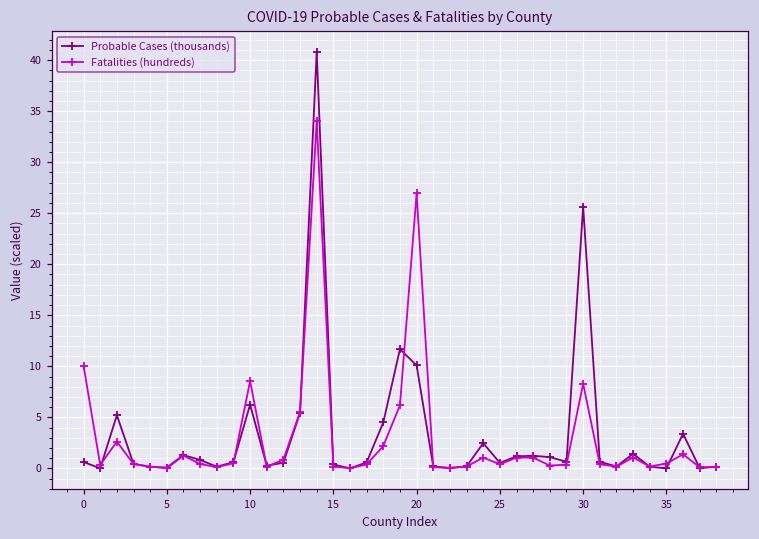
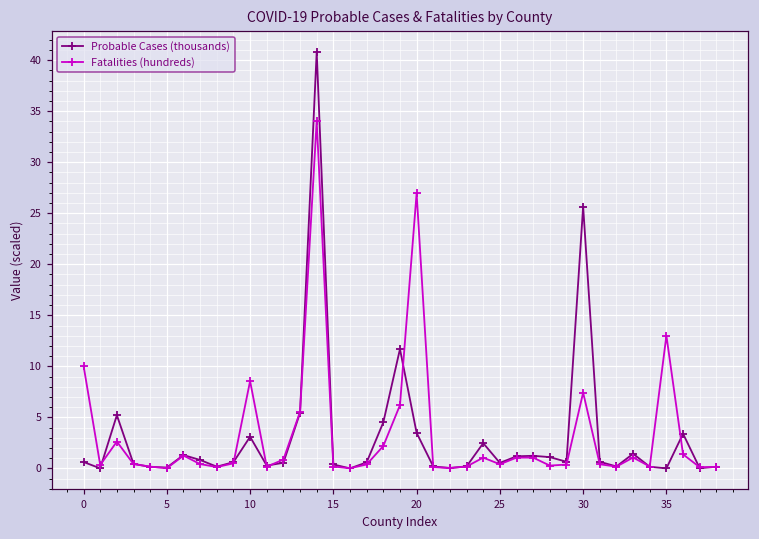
Probable Cases (thousands), 10: 6 -> 3
Probable Cases (thousands), 20: 10 -> 3
Fatalities (hundreds), 30: 8 -> 7
Fatalities (hundreds), 35: 0 -> 13
